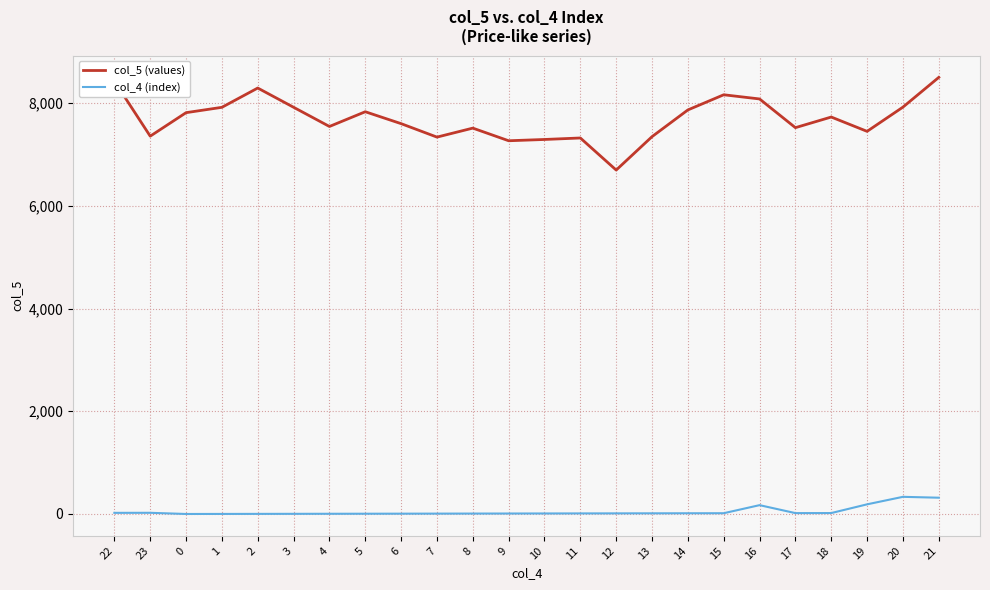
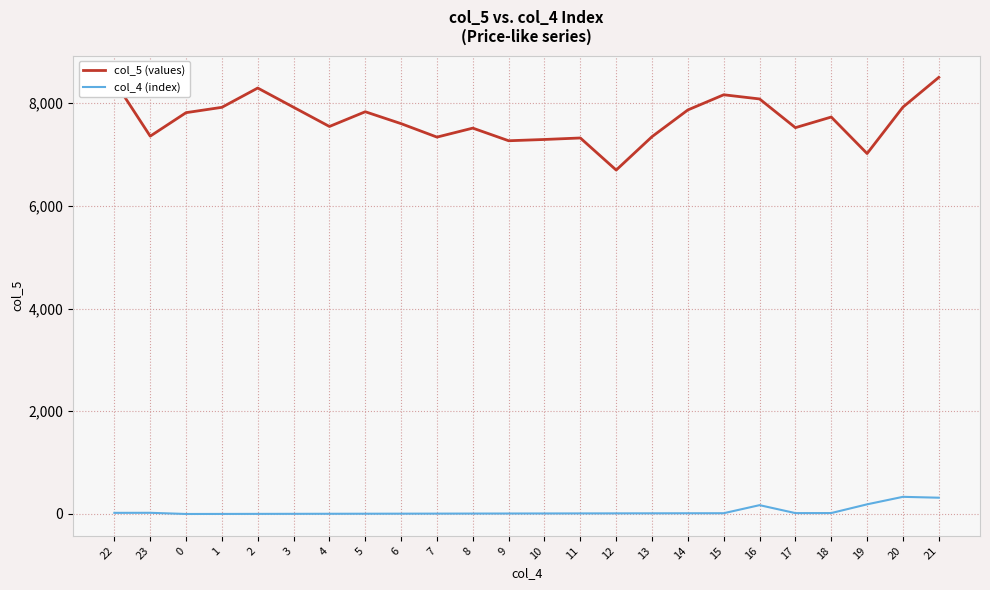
col_5 (values), 19: 7,500 -> 7,000
